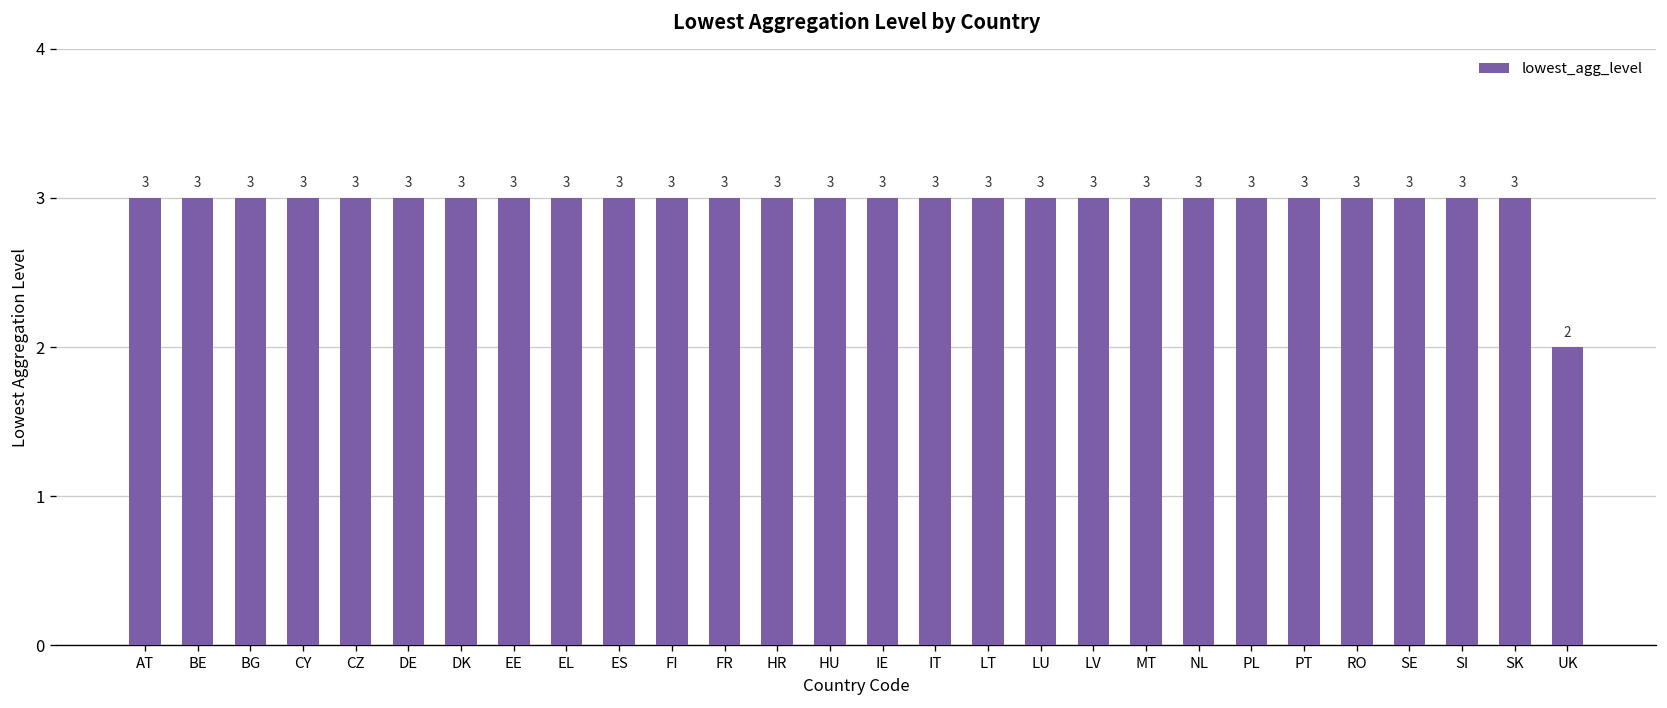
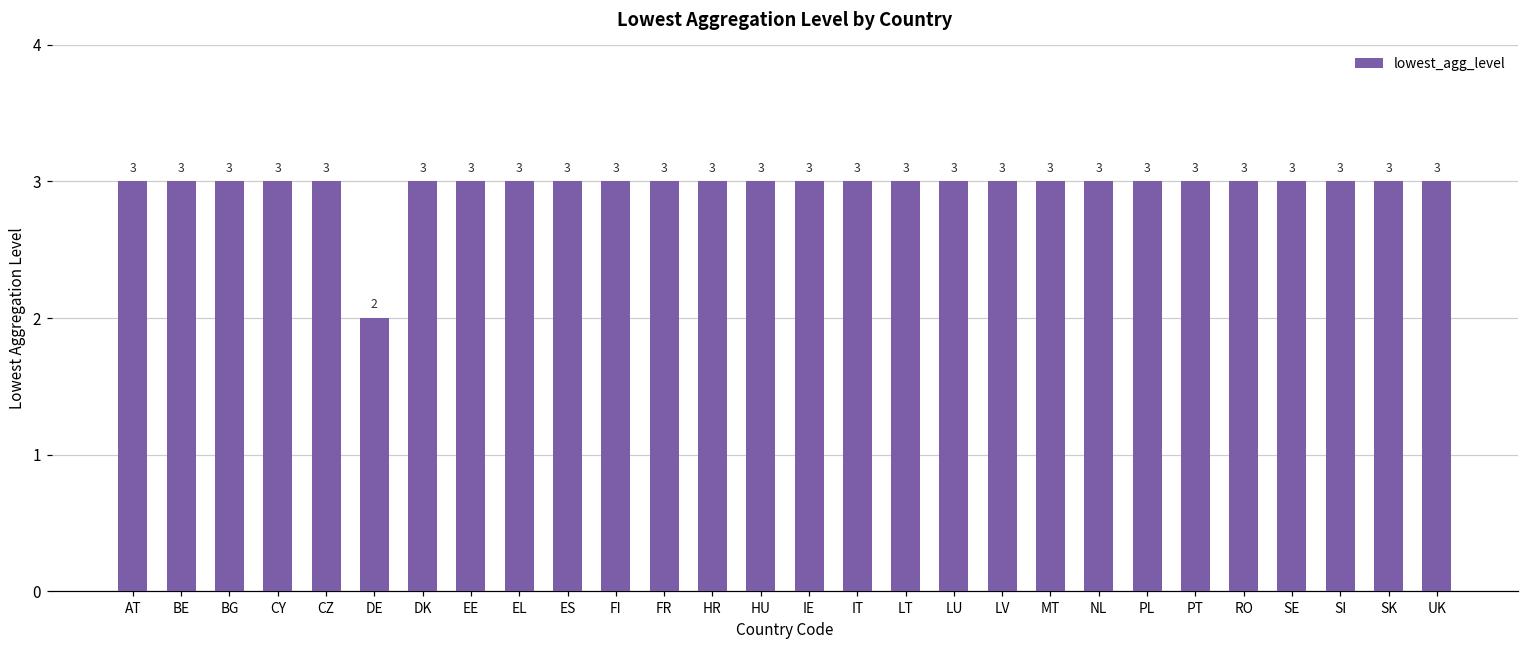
DE: 3 -> 2
UK: 2 -> 3
